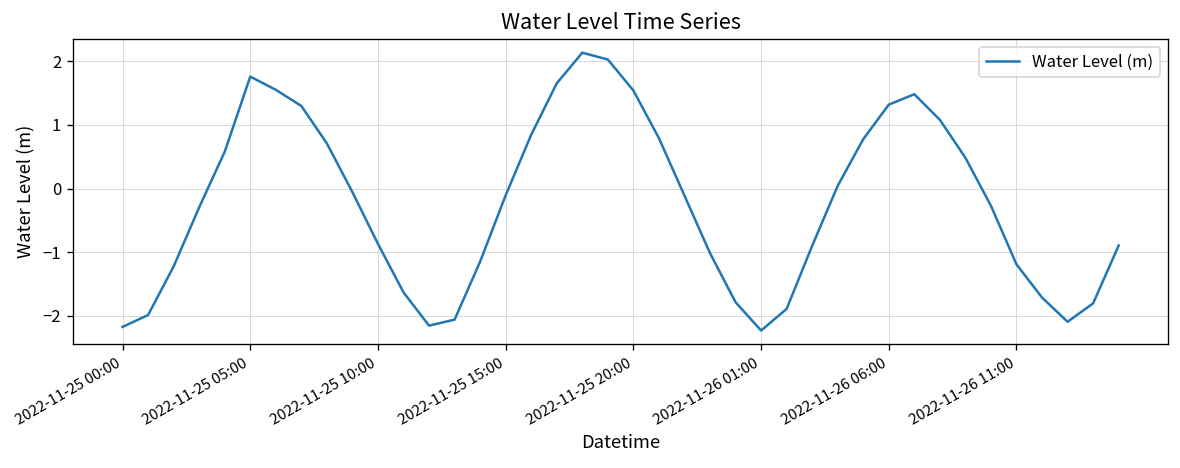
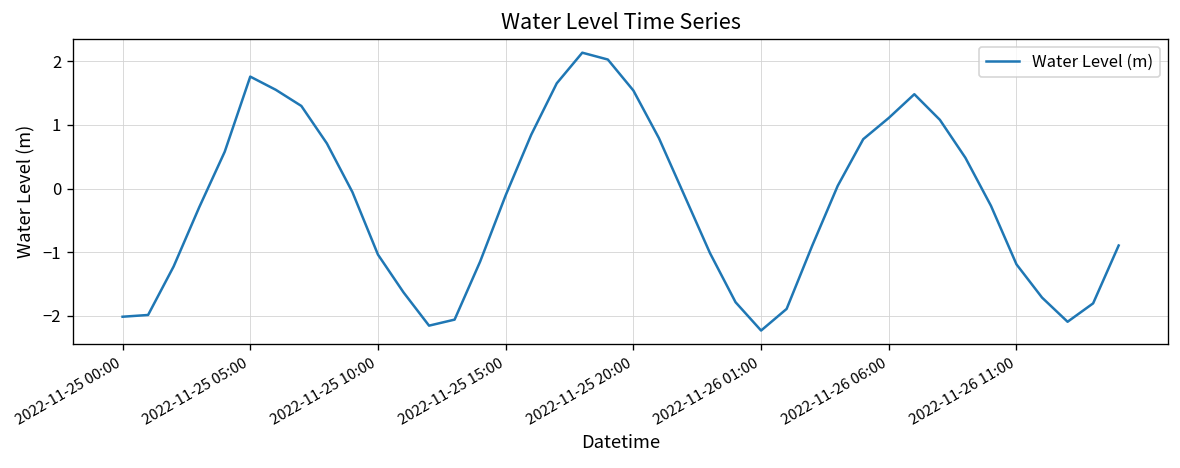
2022-11-25 00:00: -2.2 -> -2.0
2022-11-25 10:00: -0.9 -> -1.0
2022-11-26 06:00: 1.3 -> 1.1
